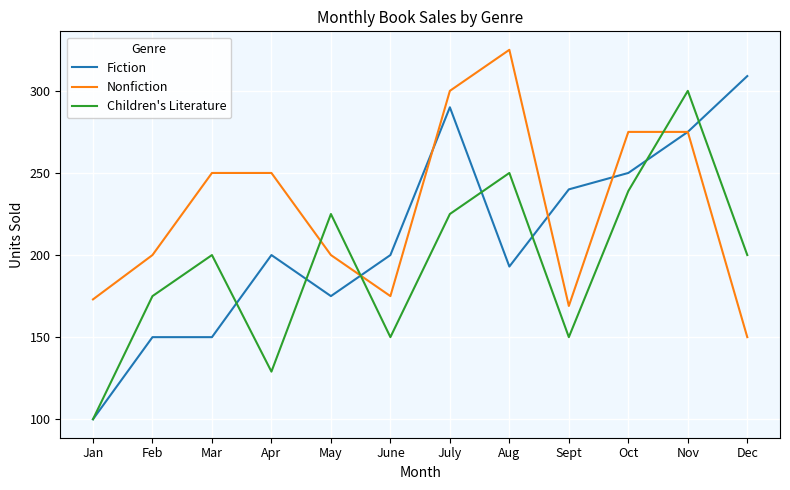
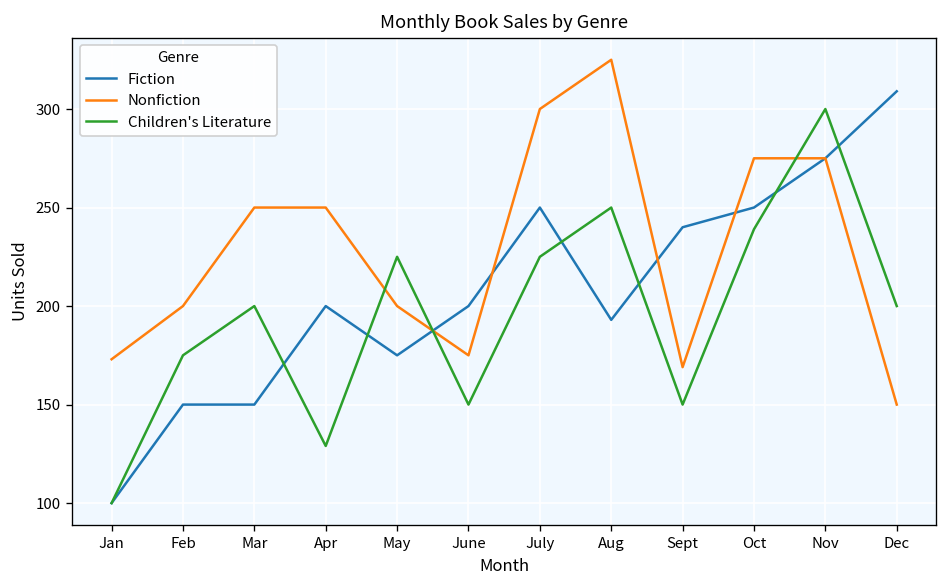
Fiction, July: 290 -> 250
